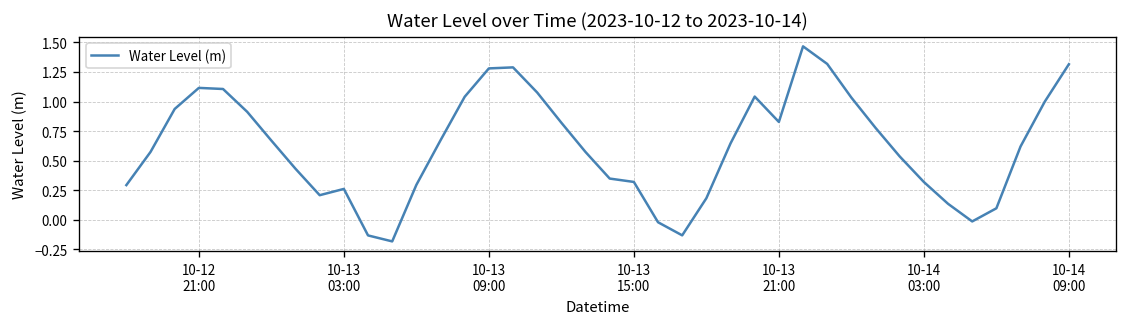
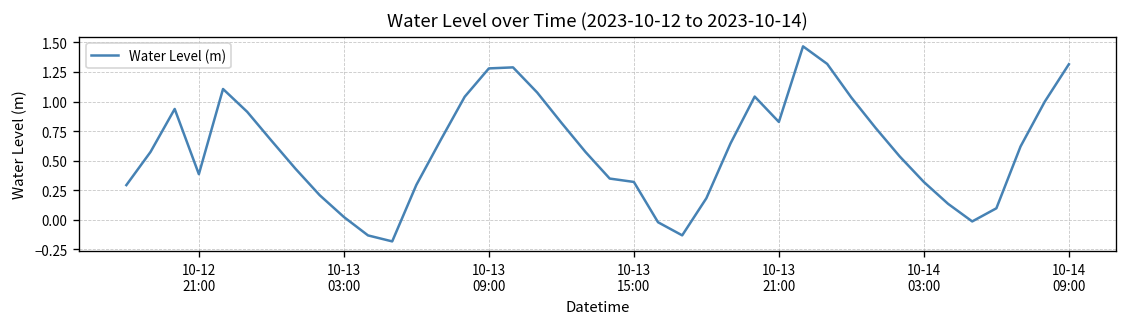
10-12 21:00: 1.1 -> 0.4
10-13 03:00: 0.3 -> 0.0
